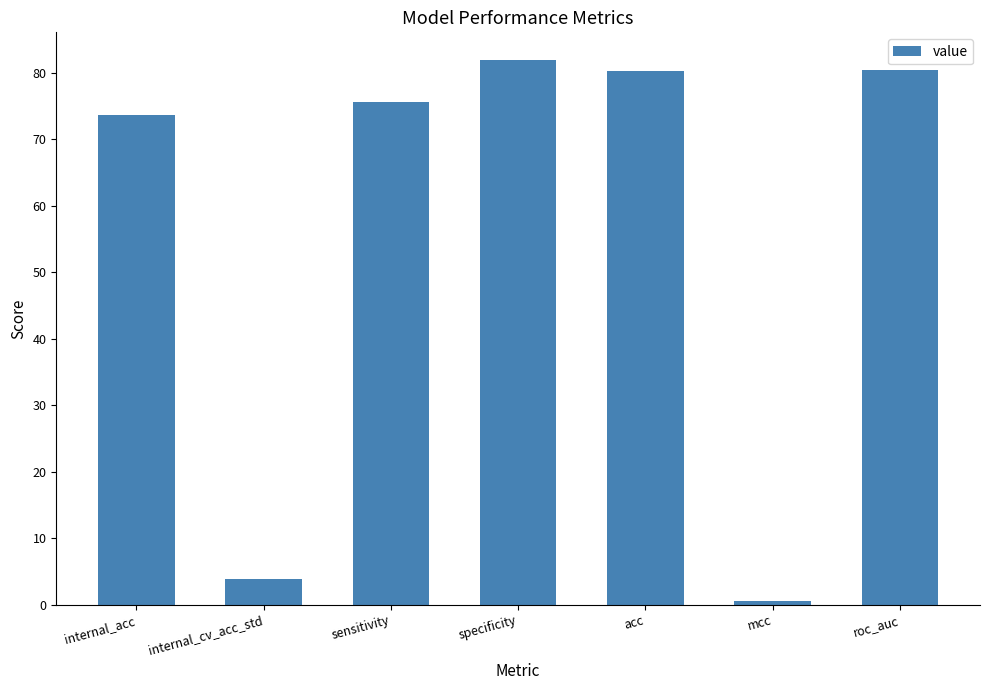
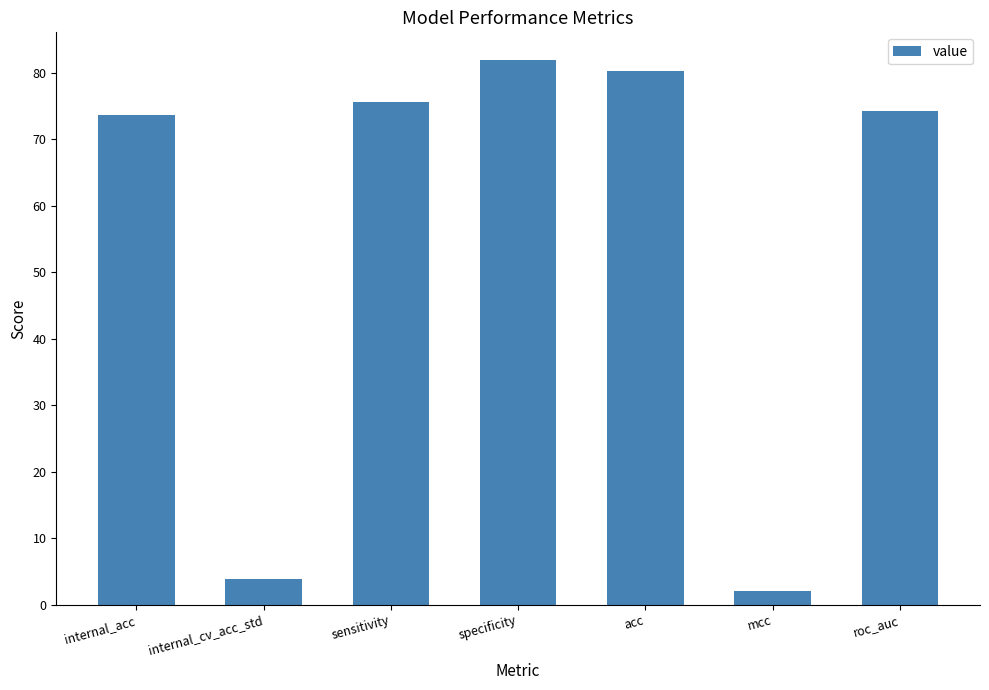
mcc: 1 -> 2
roc_auc: 80 -> 74
